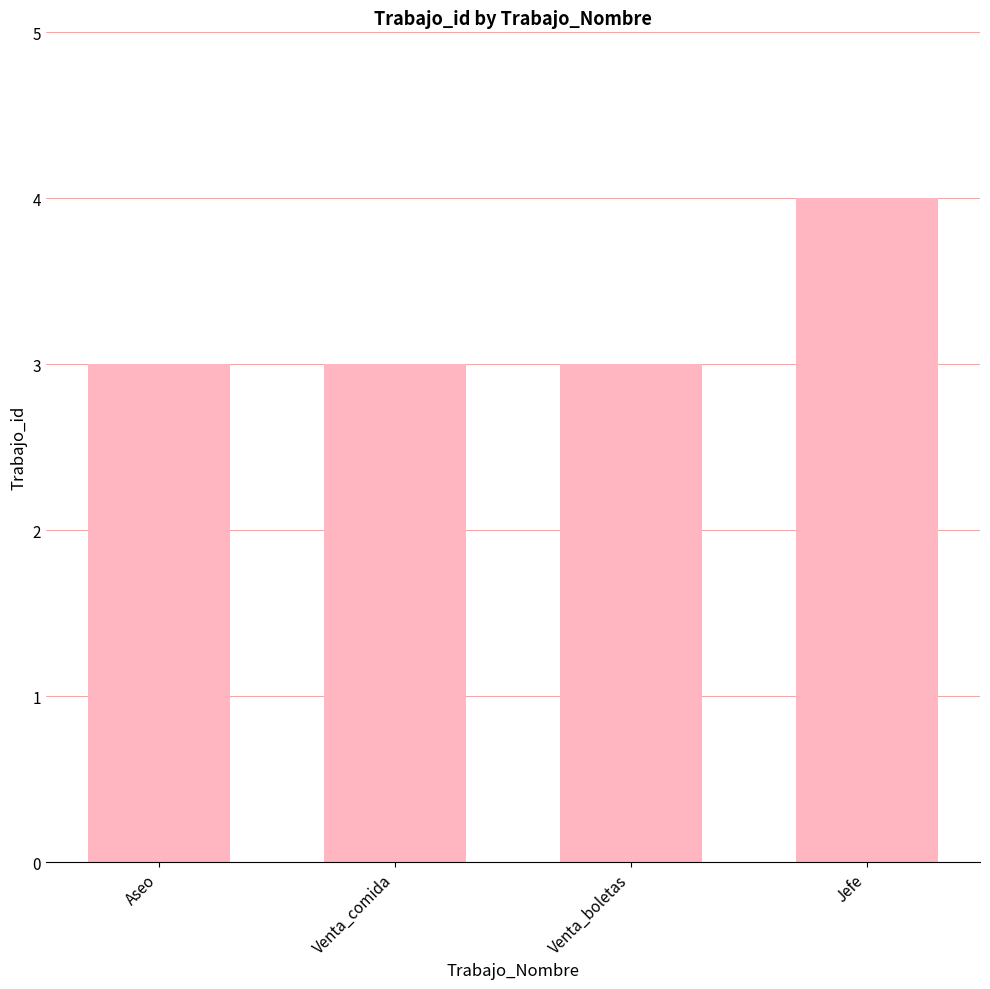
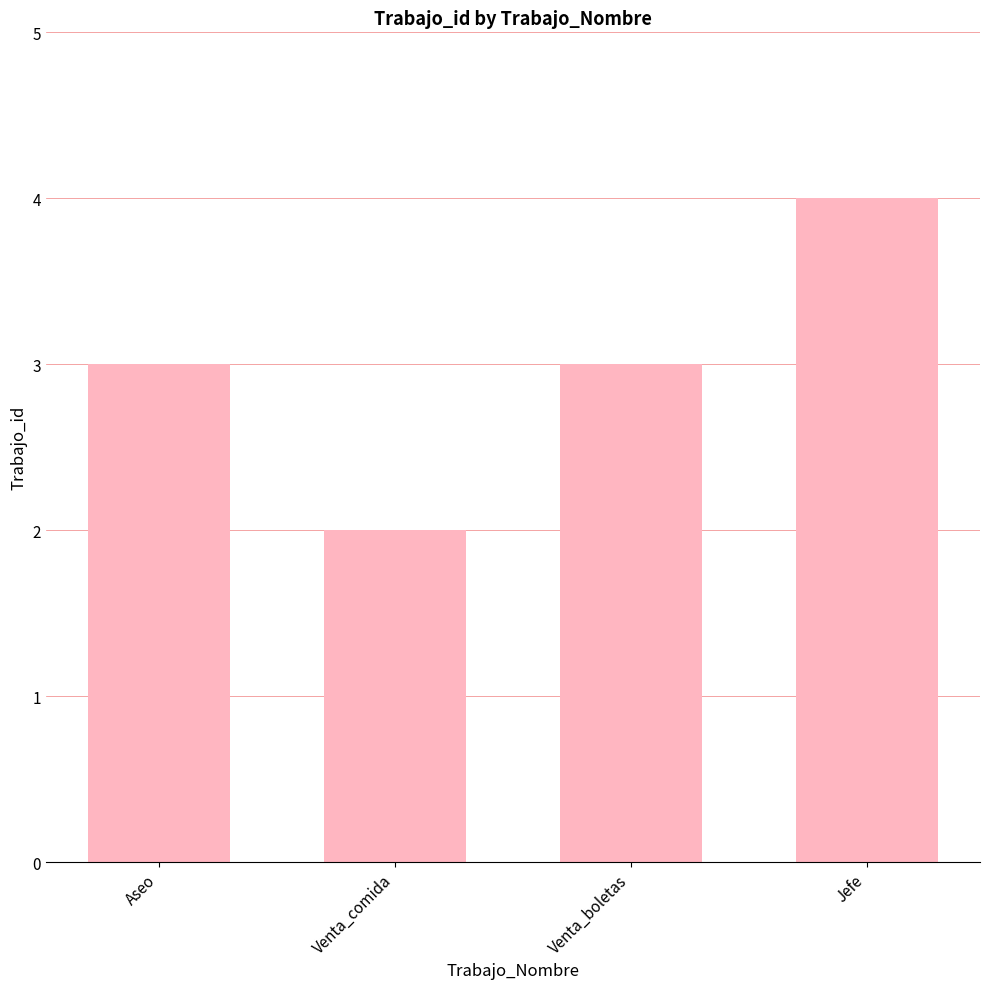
Venta_comida: 3 -> 2
